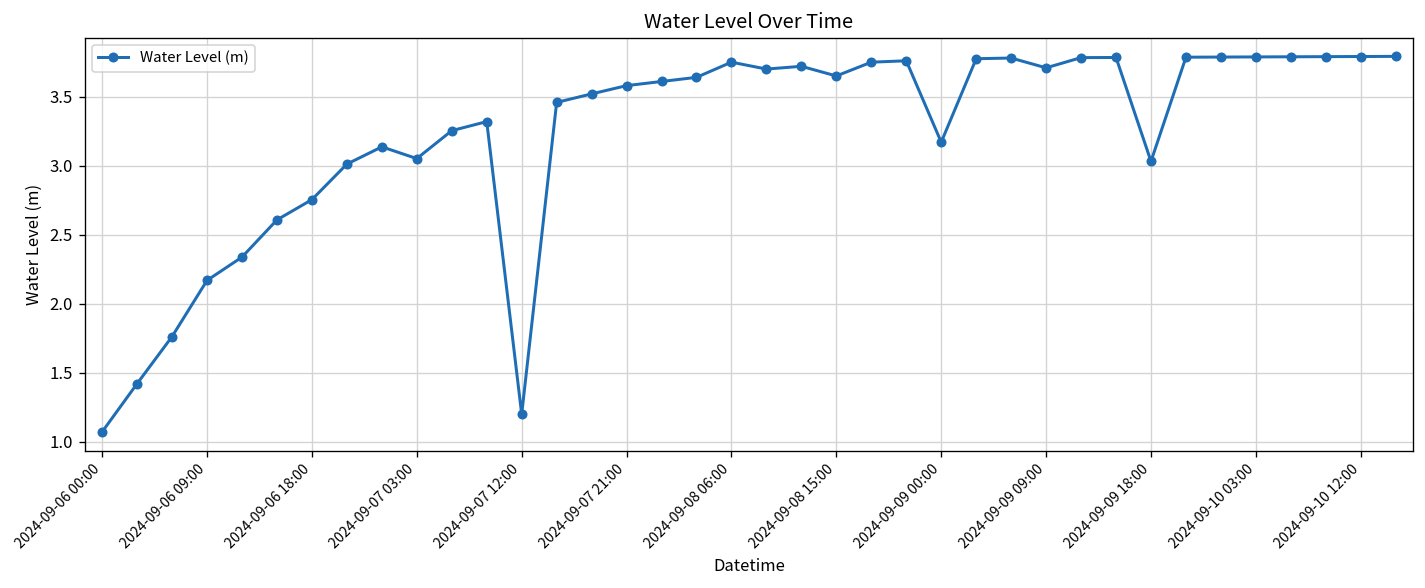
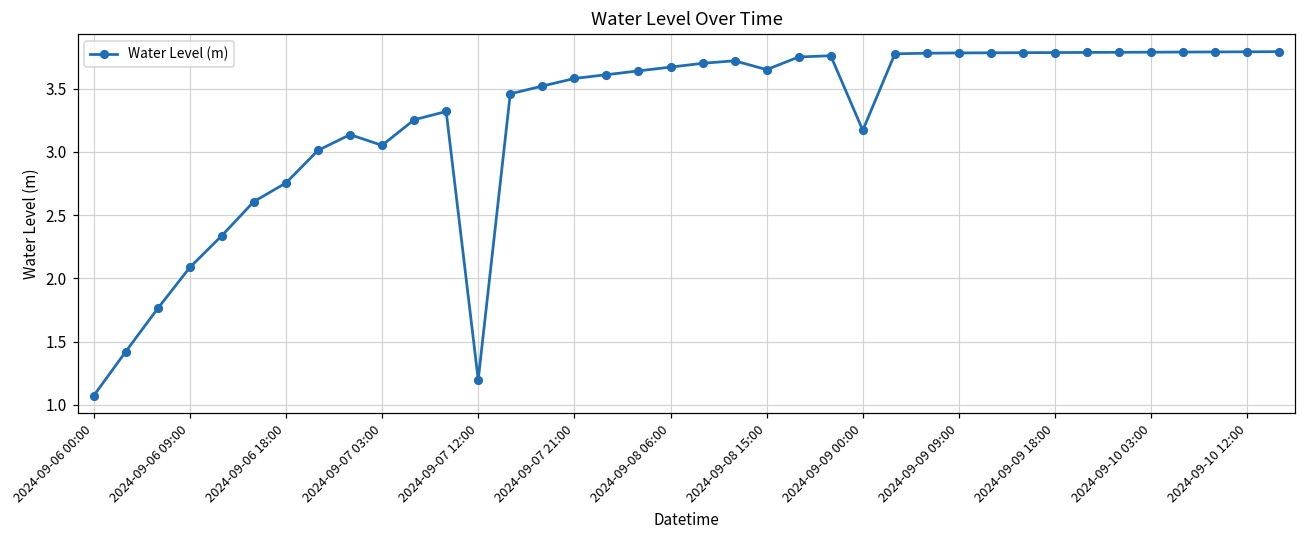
2024-09-06 09:00: 2.17 -> 2.09
2024-09-08 06:00: 3.75 -> 3.67
2024-09-09 09:00: 3.71 -> 3.78
2024-09-09 18:00: 3.03 -> 3.79
